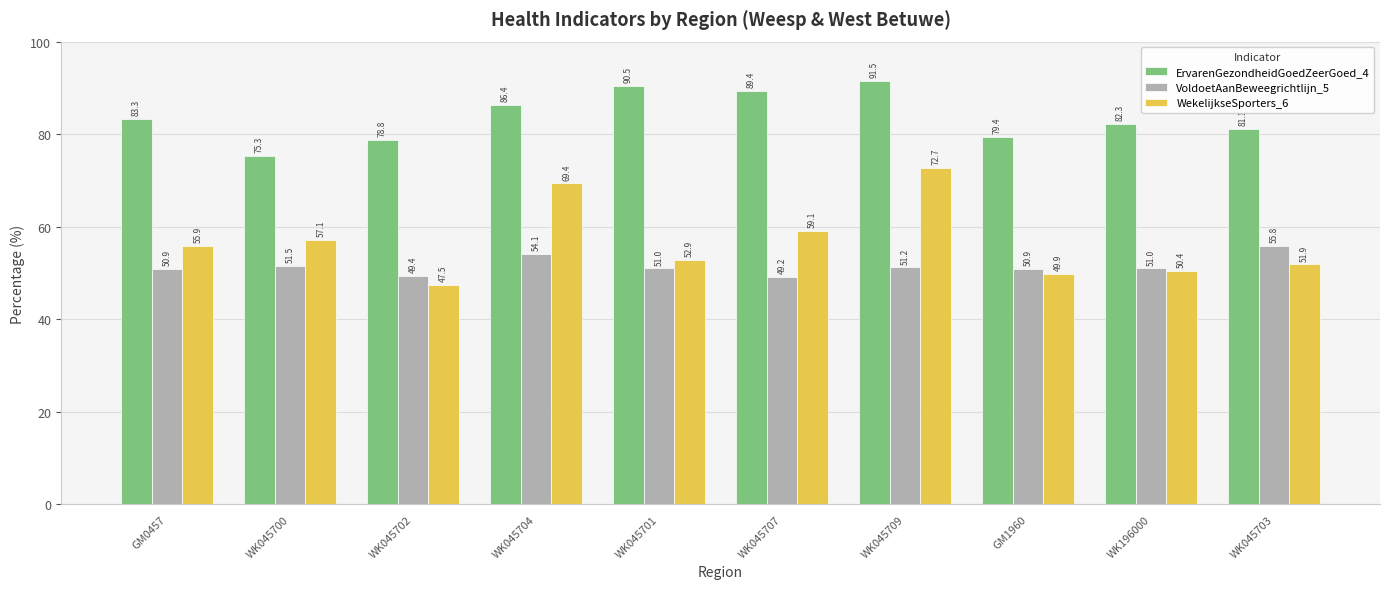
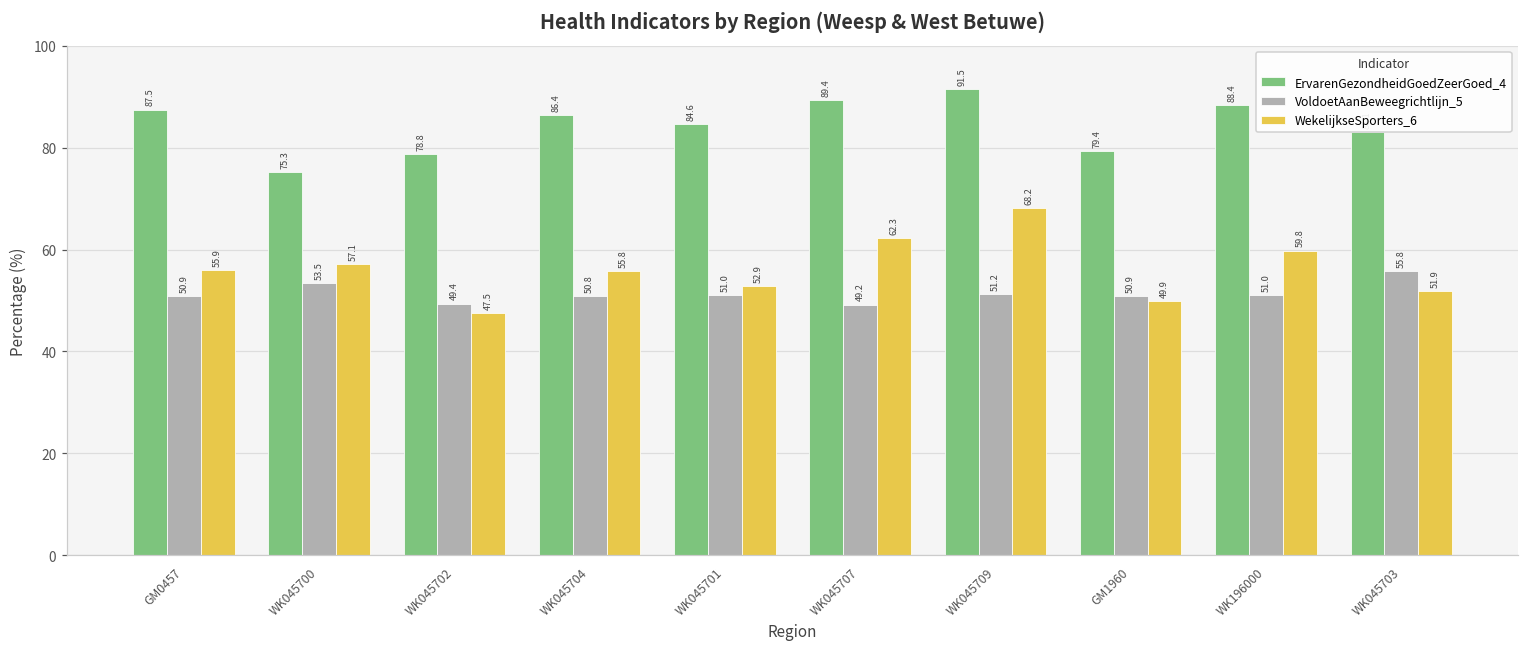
ErvarenGezondheidGoedZeerGoed_4, GM0457: 83.3 -> 87.5
VoldoetAanBeweegrichtlijn_5, WK045700: 51.5 -> 53.5
VoldoetAanBeweegrichtlijn_5, WK045704: 54.1 -> 50.8
WekelijkseSporters_6, WK045704: 69.4 -> 55.8
ErvarenGezondheidGoedZeerGoed_4, WK045701: 90.5 -> 84.6
WekelijkseSporters_6, WK045707: 59.1 -> 62.3
WekelijkseSporters_6, WK045709: 72.7 -> 68.2
ErvarenGezondheidGoedZeerGoed_4, WK196000: 82.3 -> 88.4
WekelijkseSporters_6, WK196000: 50.4 -> 59.8
ErvarenGezondheidGoedZeerGoed_4, WK045703: 81 -> 83
